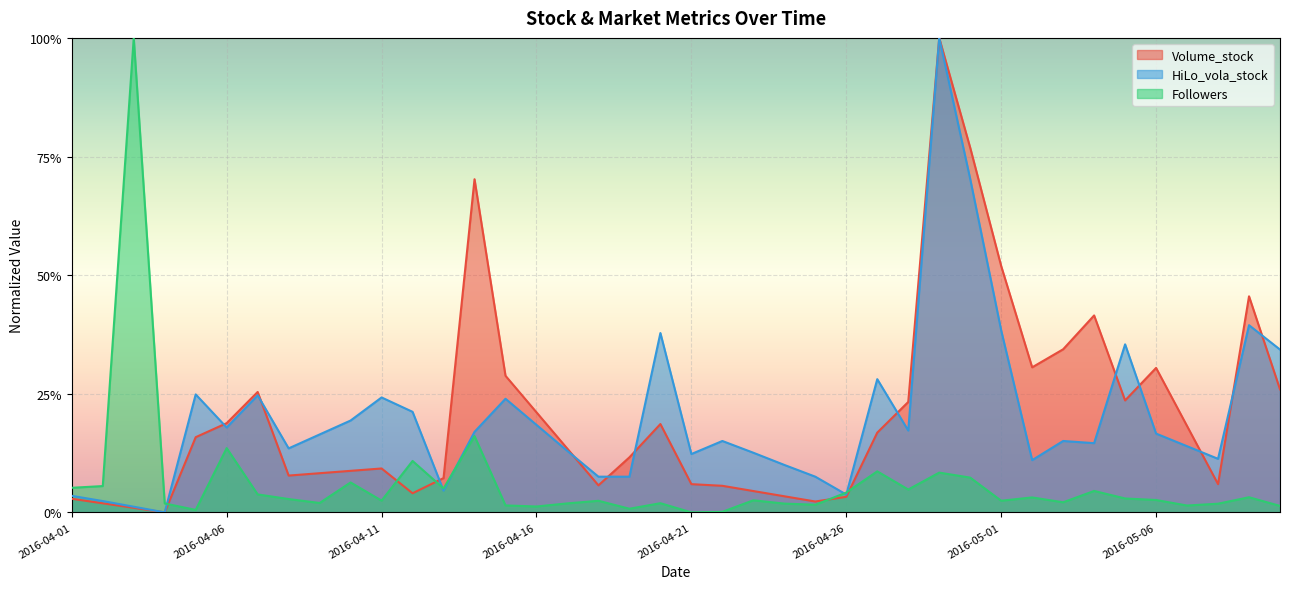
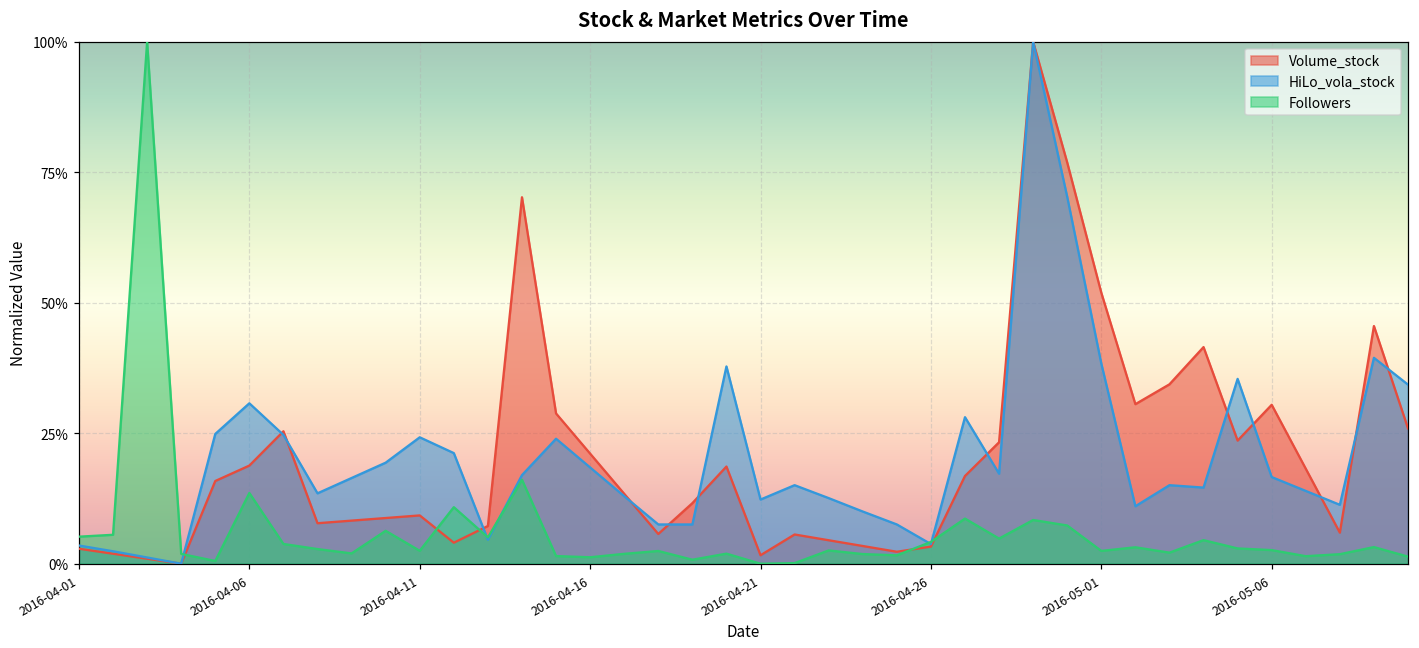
HiLo_vola_stock, 2016-04-06: 18% -> 31%
Volume_stock, 2016-04-21: 6% -> 2%
